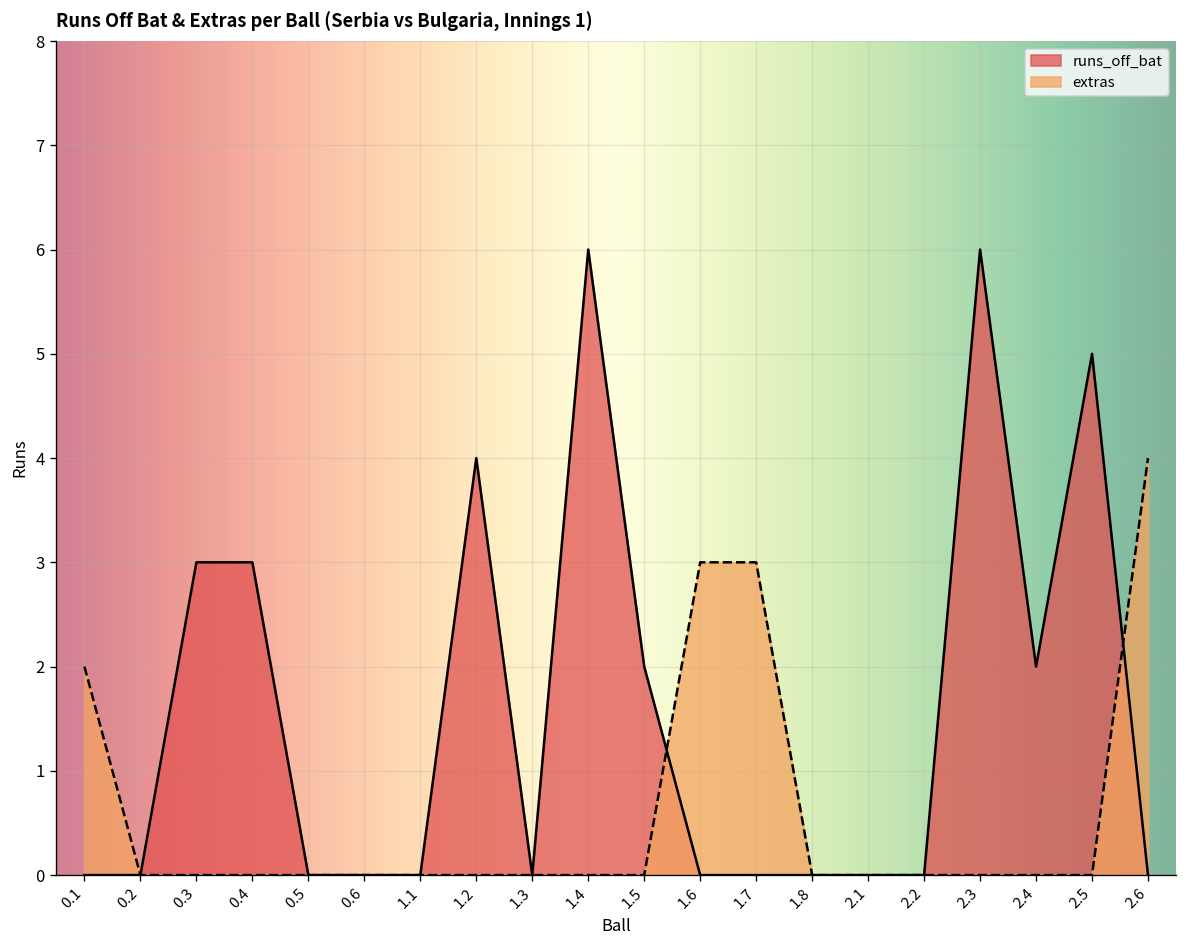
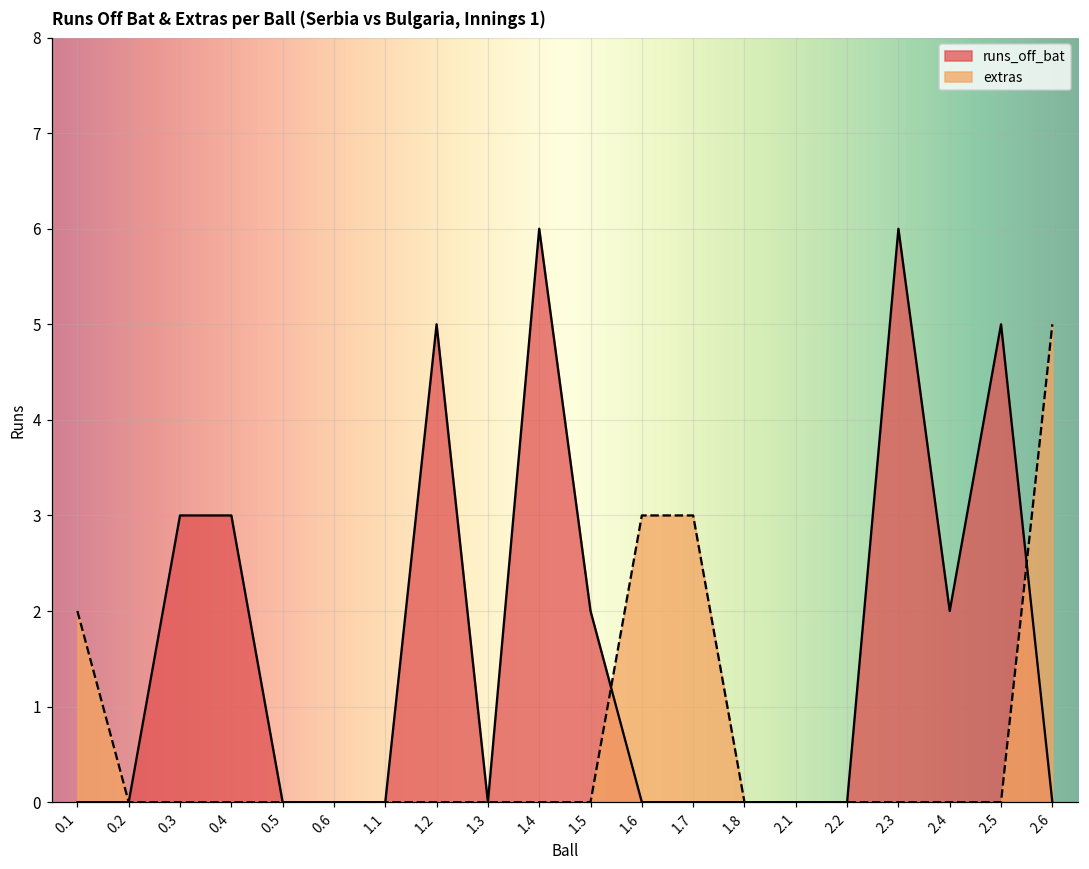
runs_off_bat, 1.2: 4 -> 5
extras, 2.6: 4 -> 5
